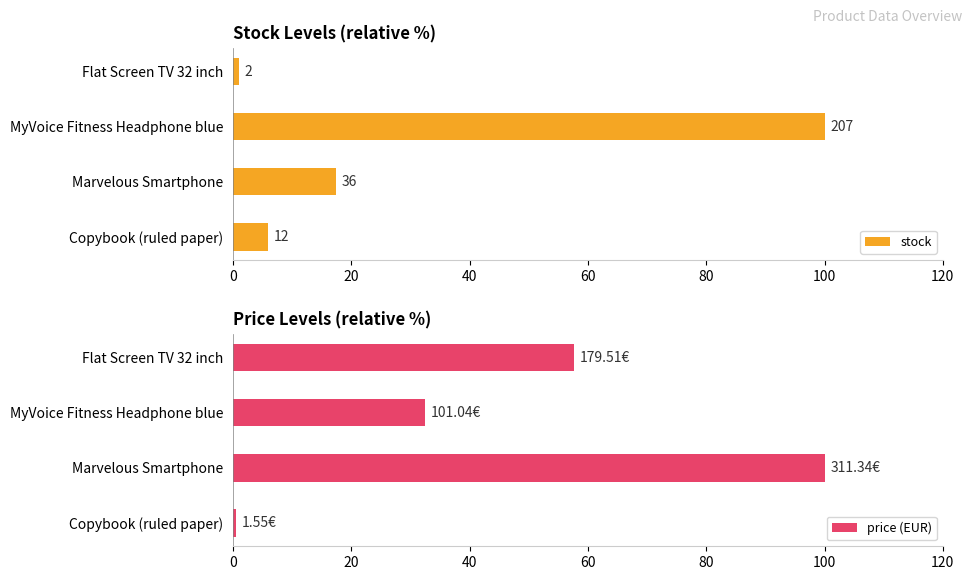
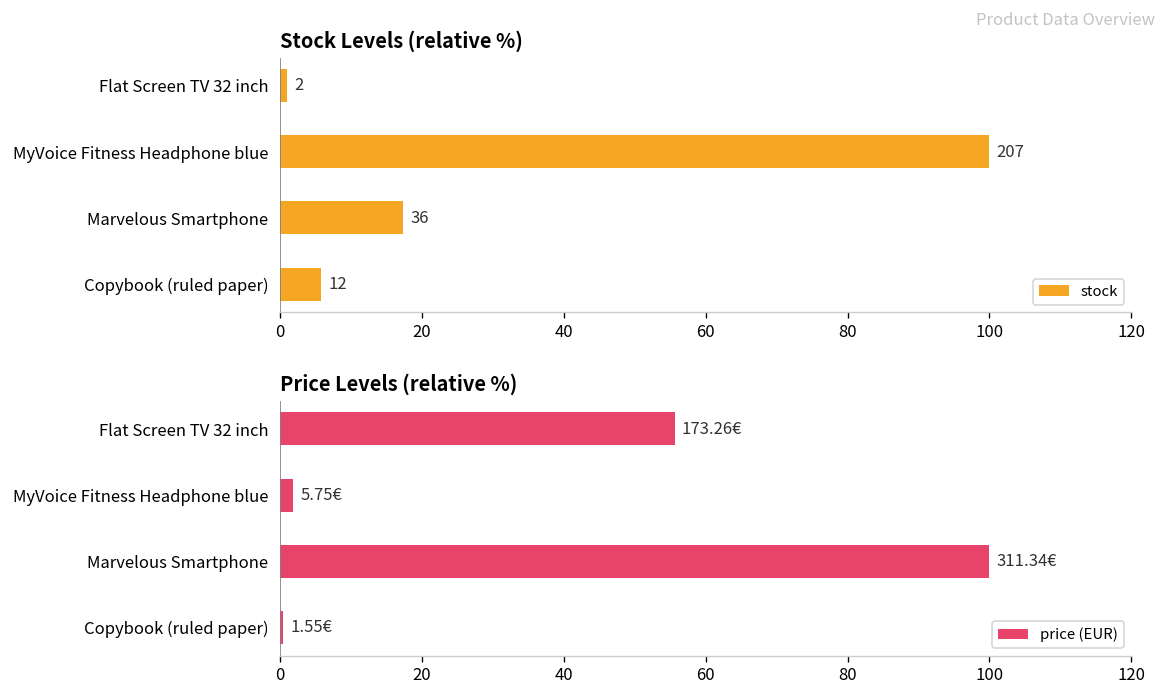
Price Levels (relative %), Flat Screen TV 32 inch: 179.51€ -> 173.26€
Price Levels (relative %), MyVoice Fitness Headphone blue: 101.04€ -> 5.75€
